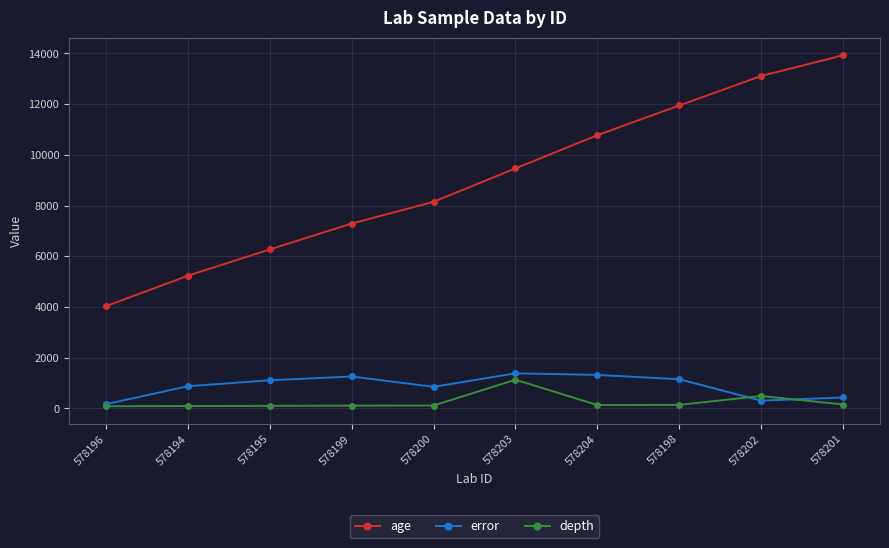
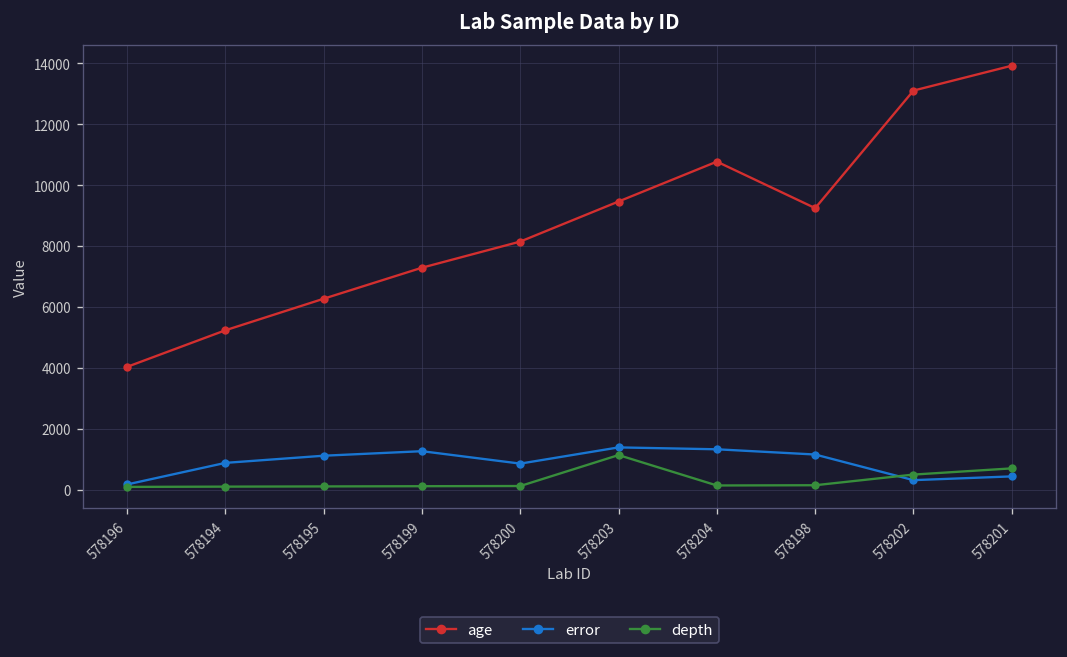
age, 578198: 11900 -> 9200
depth, 578201: 200 -> 700
